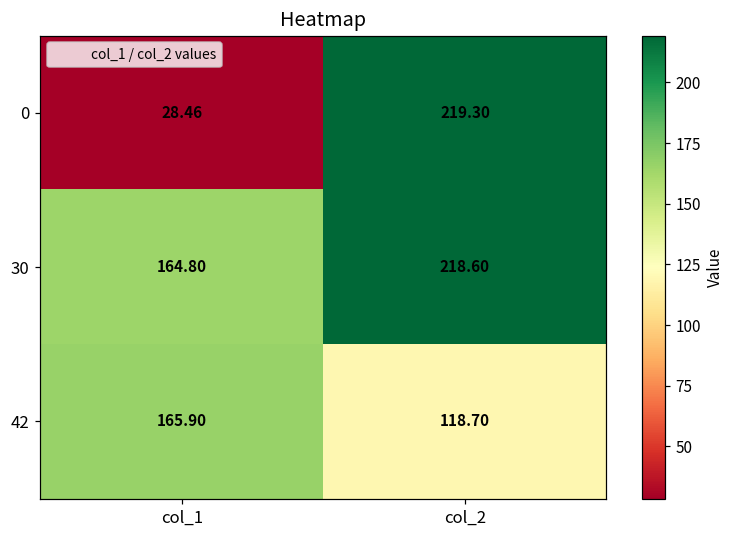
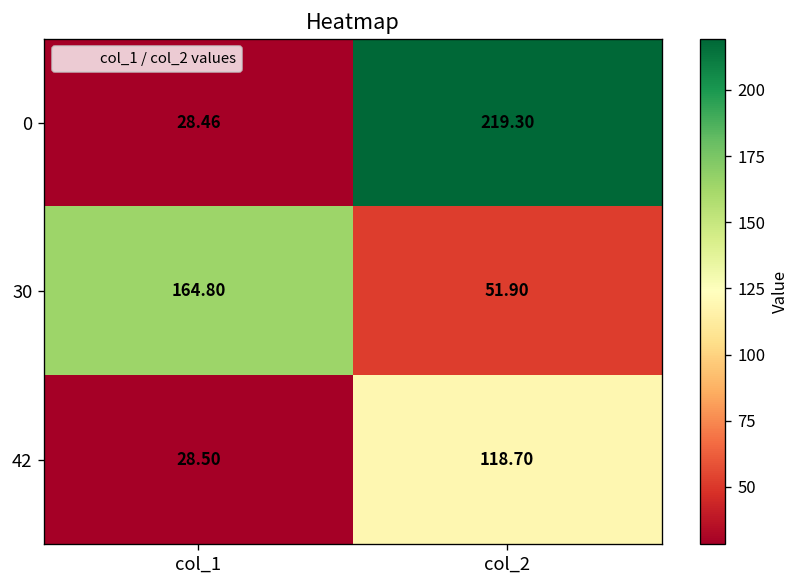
30, col_2: 218.60 -> 51.90
42, col_1: 165.90 -> 28.50
